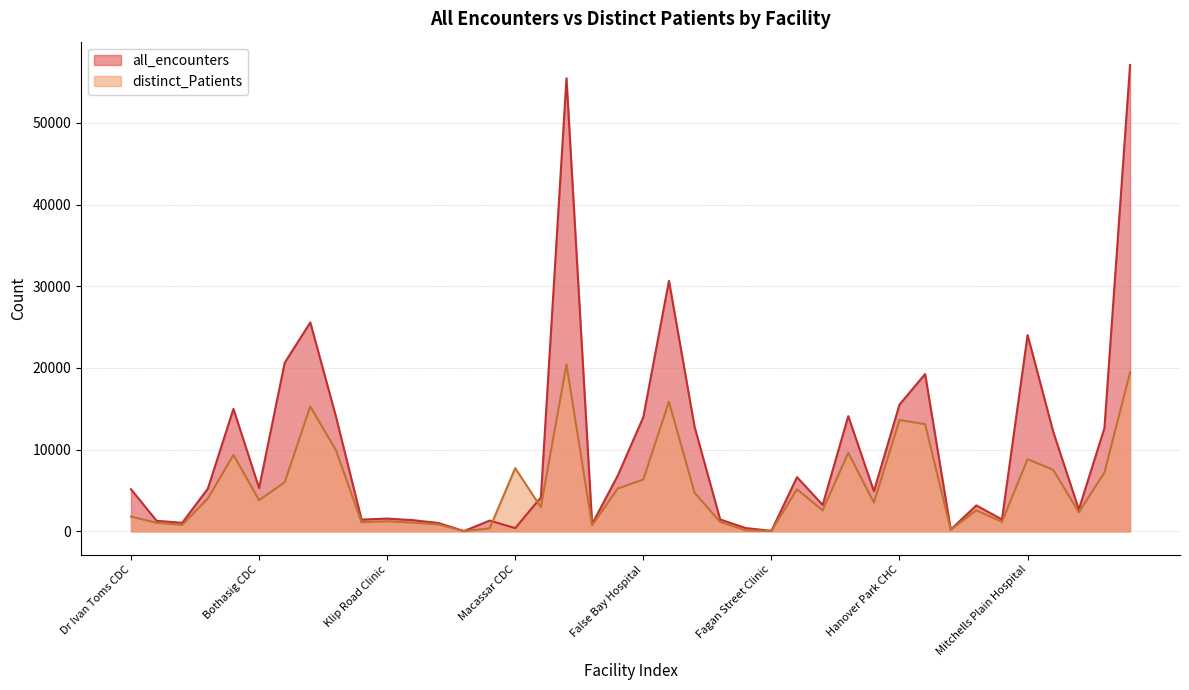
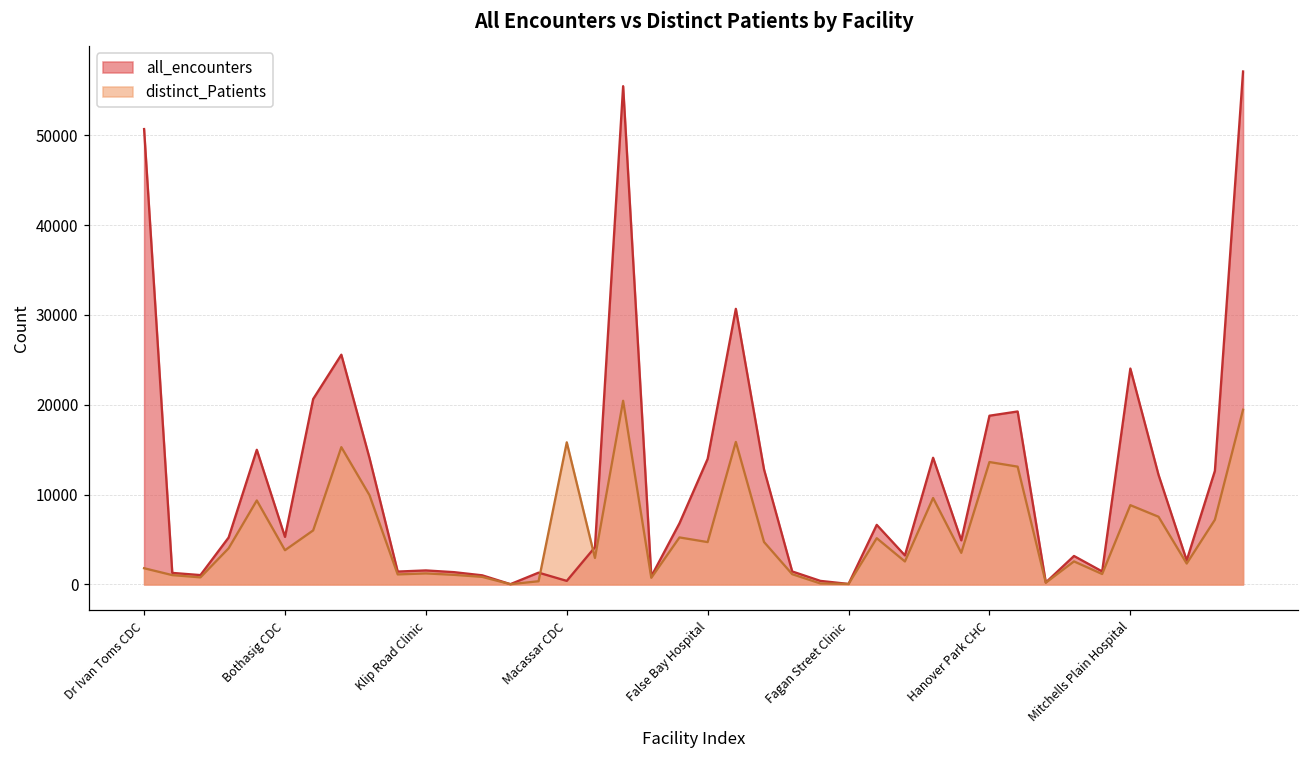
all_encounters, Dr Ivan Toms CDC: 5000 -> 51000
distinct_Patients, Macassar CDC: 8000 -> 16000
distinct_Patients, False Bay Hospital: 6000 -> 5000
all_encounters, Hanover Park CHC: 16000 -> 19000
